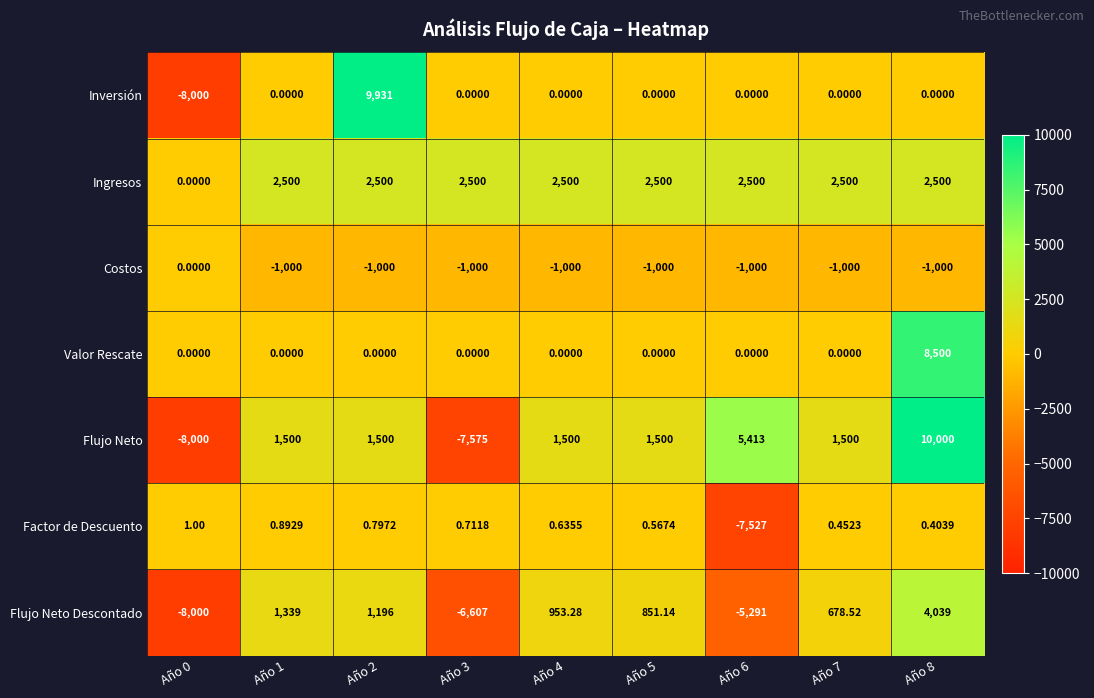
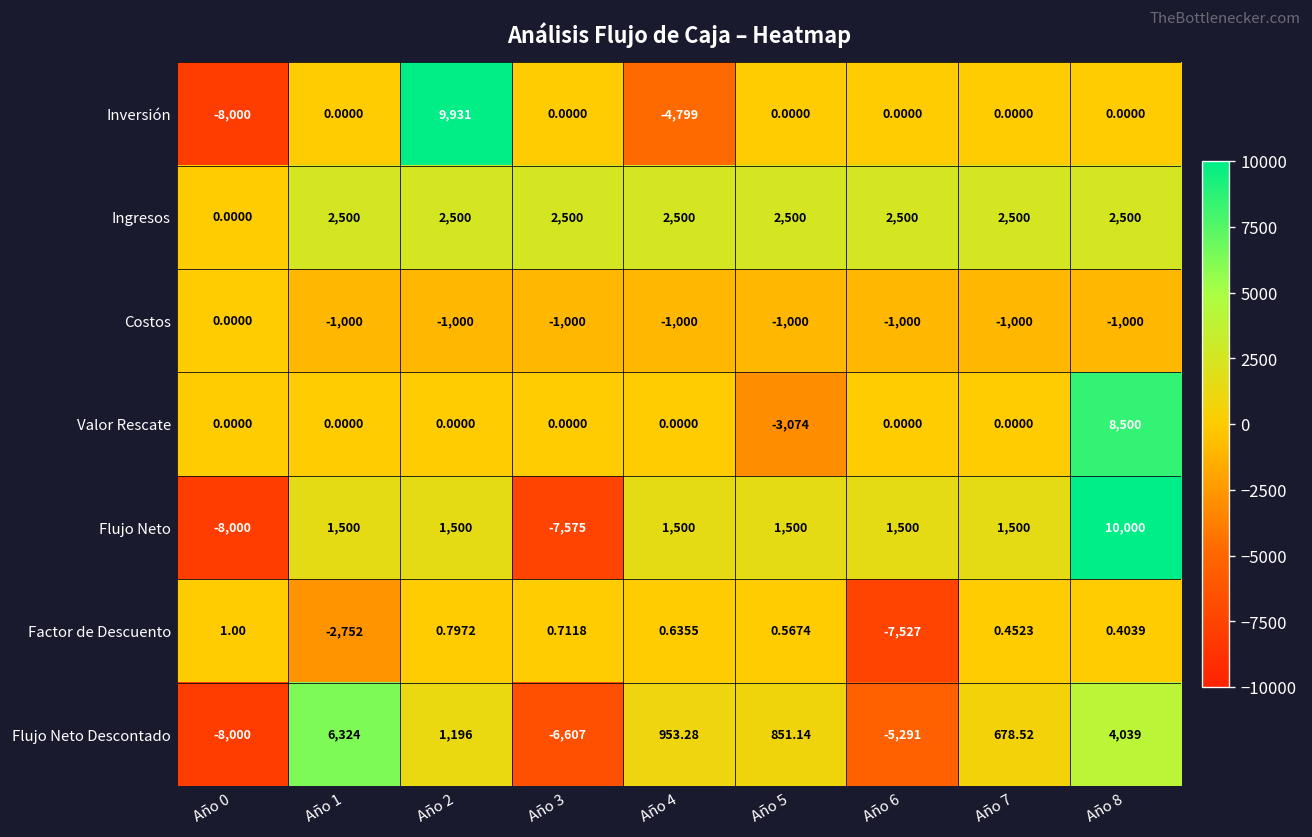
Inversión, Año 4: 0.0000 -> -4,799
Valor Rescate, Año 5: 0.0000 -> -3,074
Flujo Neto, Año 6: 5,413 -> 1,500
Factor de Descuento, Año 1: 0.8929 -> -2,752
Flujo Neto Descontado, Año 1: 1,339 -> 6,324
